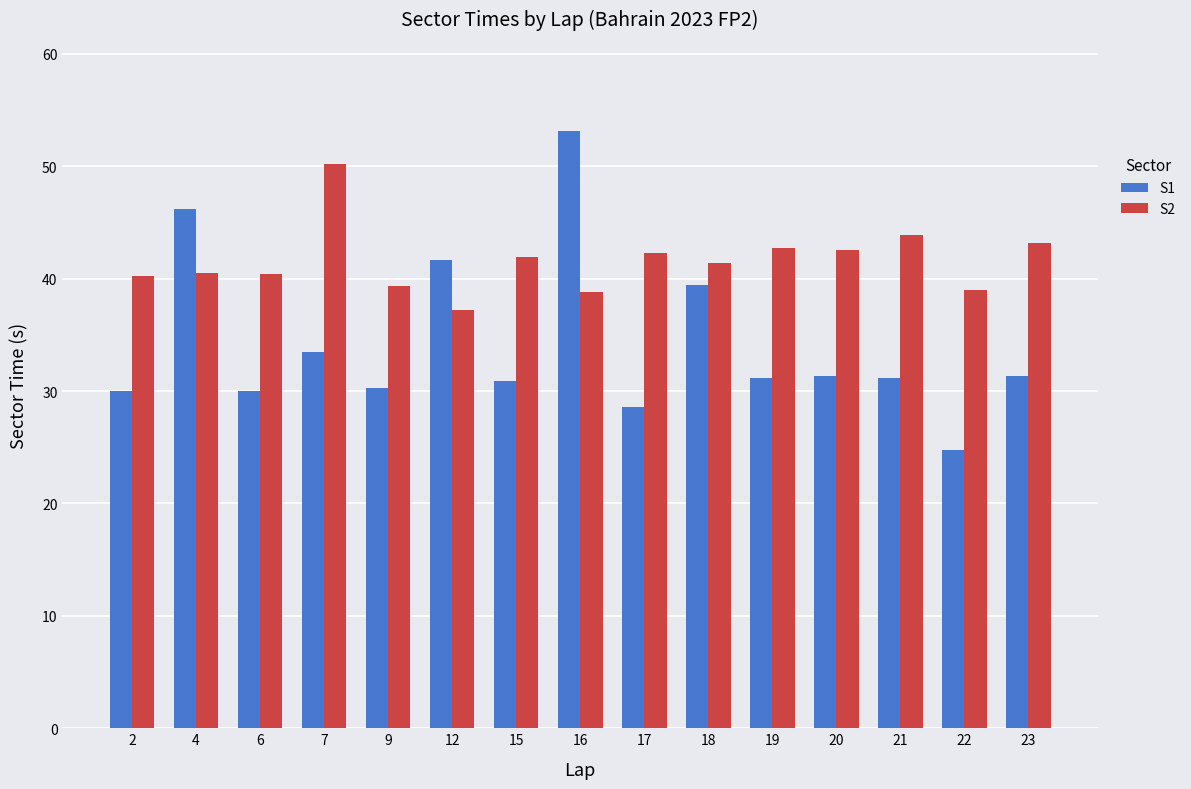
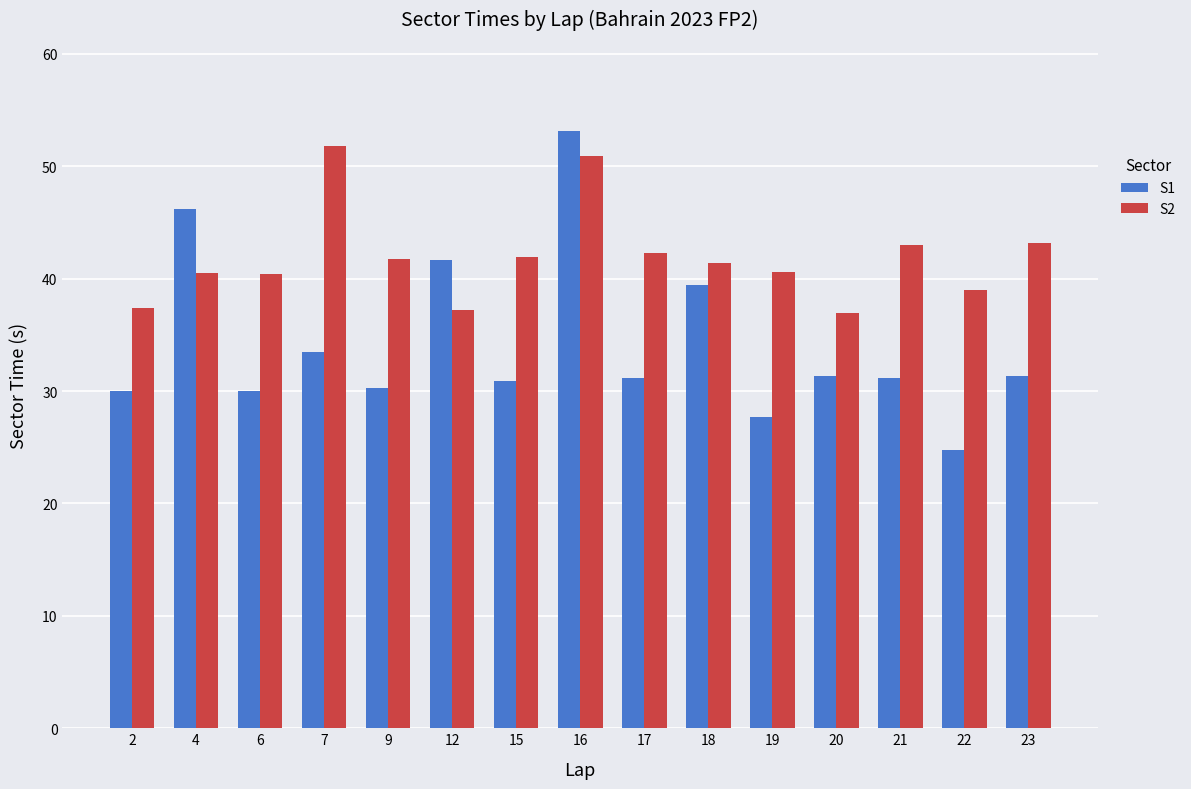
S2, 2: 40.2 -> 37.4
S2, 7: 50.2 -> 51.8
S2, 9: 39.4 -> 41.8
S2, 16: 38.8 -> 50.9
S1, 17: 28.6 -> 31.2
S1, 19: 31.1 -> 27.7
S2, 19: 42.8 -> 40.6
S2, 20: 42.6 -> 37.0
S2, 21: 43.9 -> 43.0
